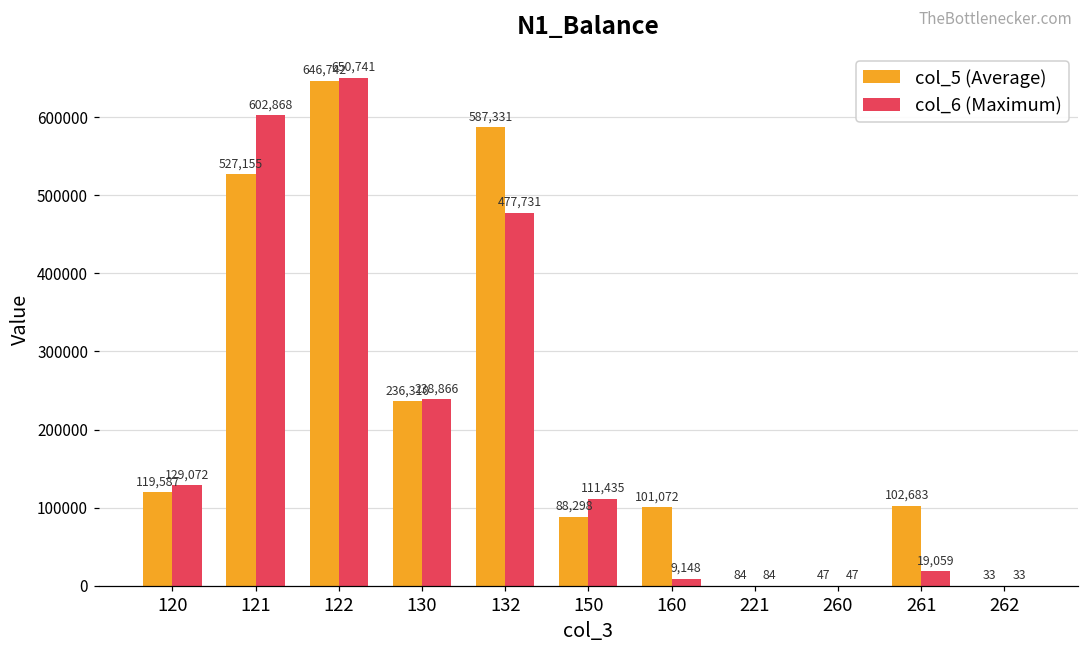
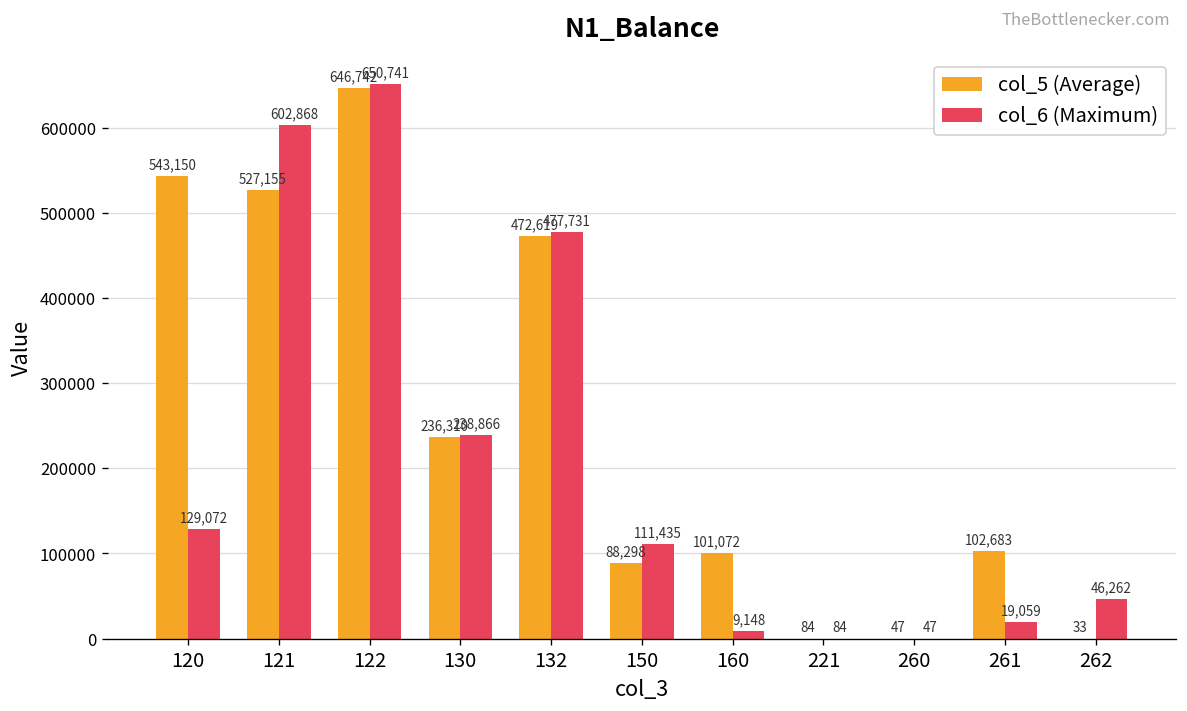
col_5 (Average), 120: 119,587 -> 543,150
col_5 (Average), 132: 587,331 -> 472,619
col_6 (Maximum), 262: 33 -> 46,262
